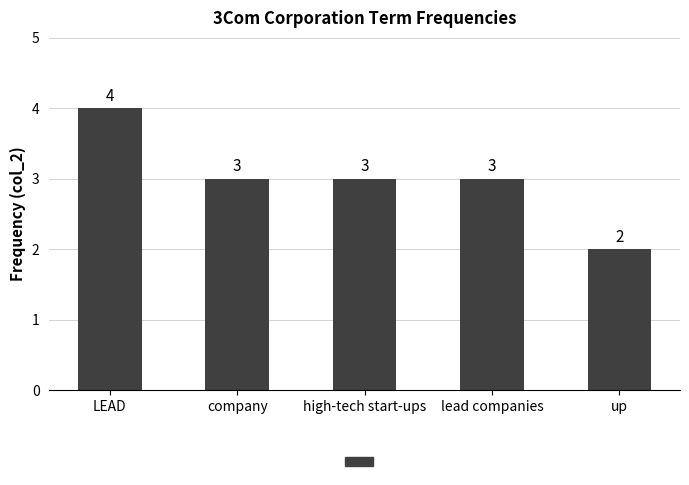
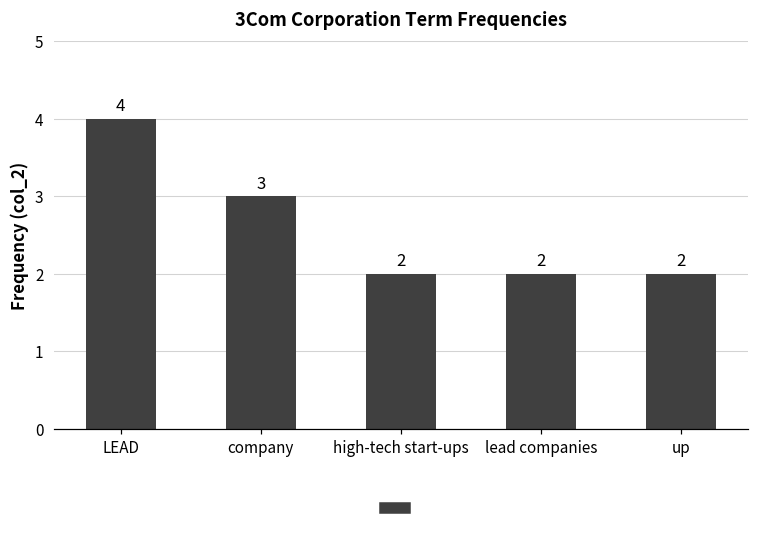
high-tech start-ups: 3 -> 2
lead companies: 3 -> 2
